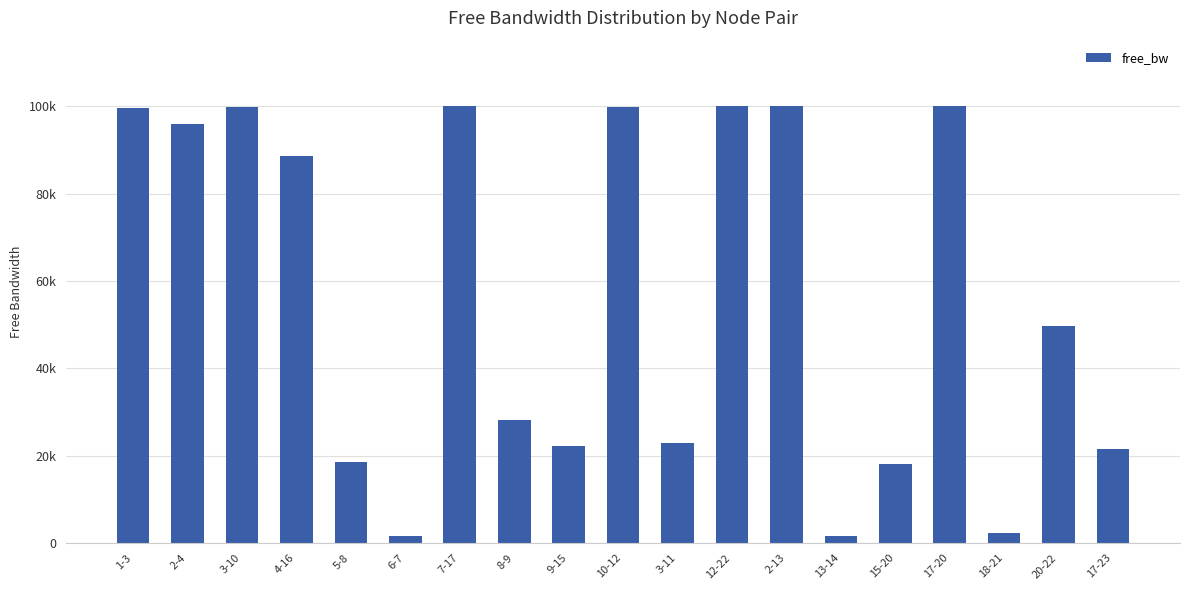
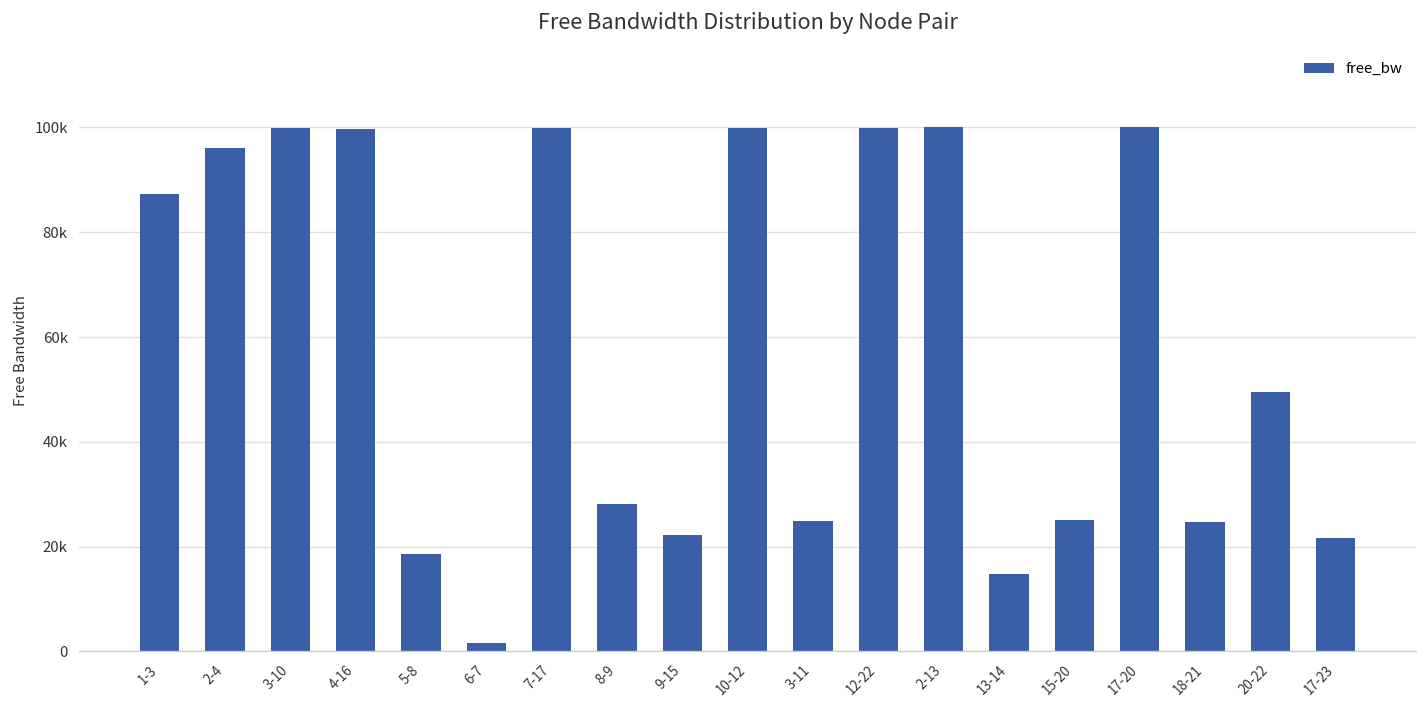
1-3: 100000 -> 87000
4-16: 88000 -> 100000
3-11: 23000 -> 25000
13-14: 2000 -> 15000
15-20: 18000 -> 25000
18-21: 2000 -> 25000
